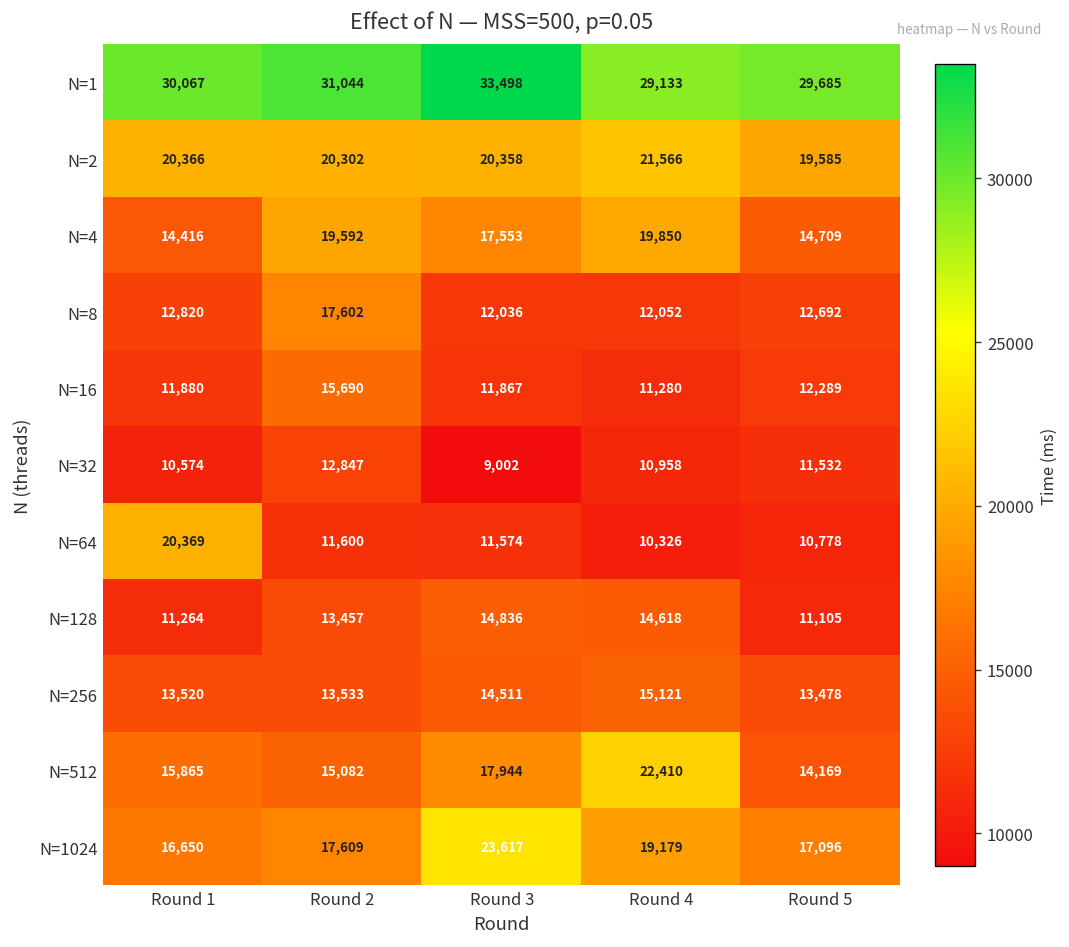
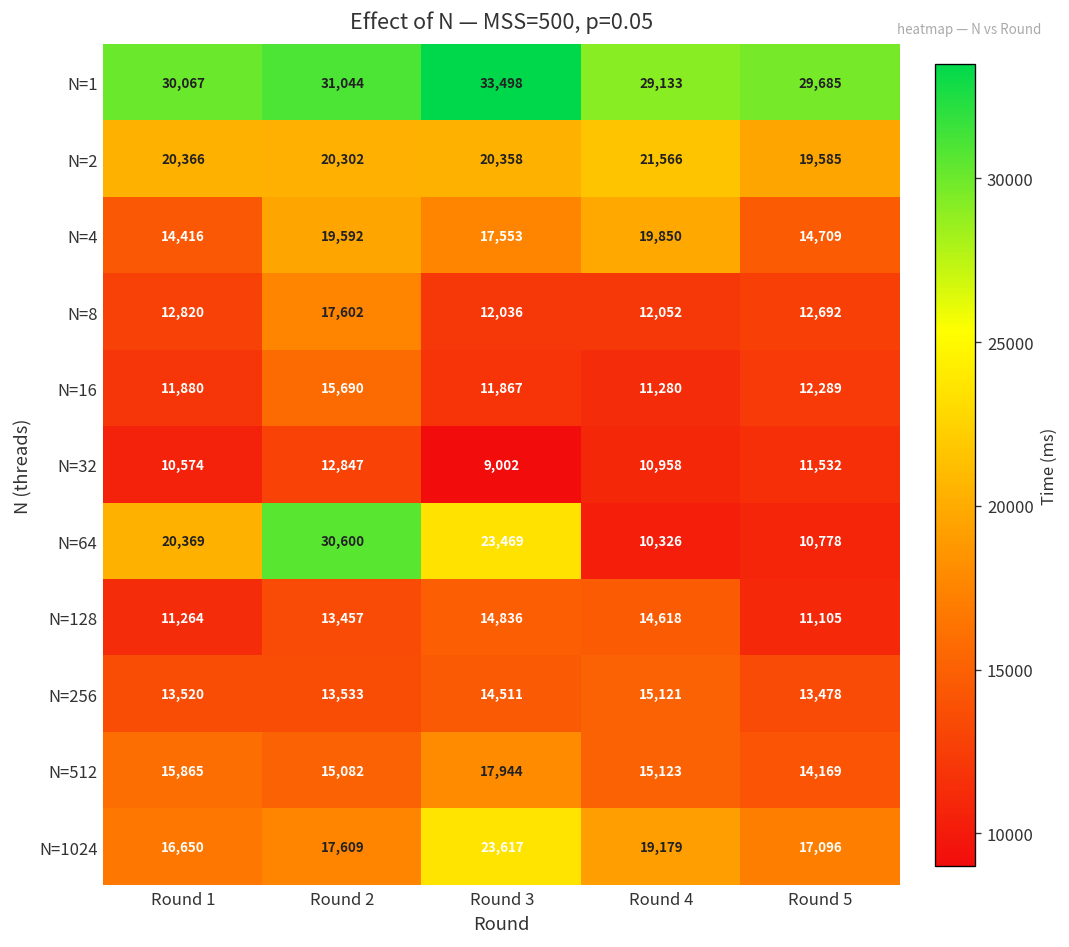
N=64, Round 2: 11,600 -> 30,600
N=64, Round 3: 11,574 -> 23,469
N=512, Round 4: 22,410 -> 15,123
